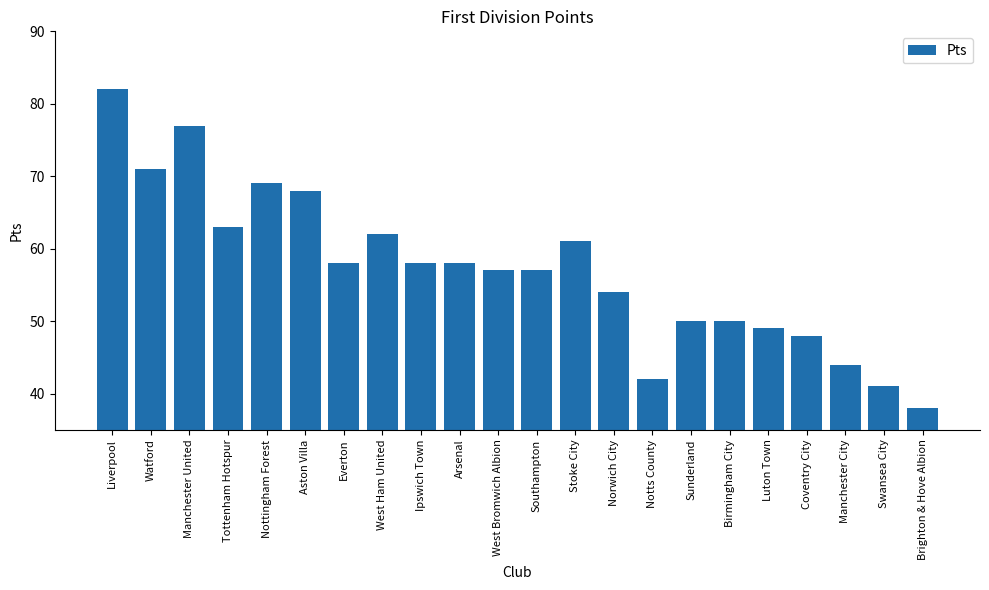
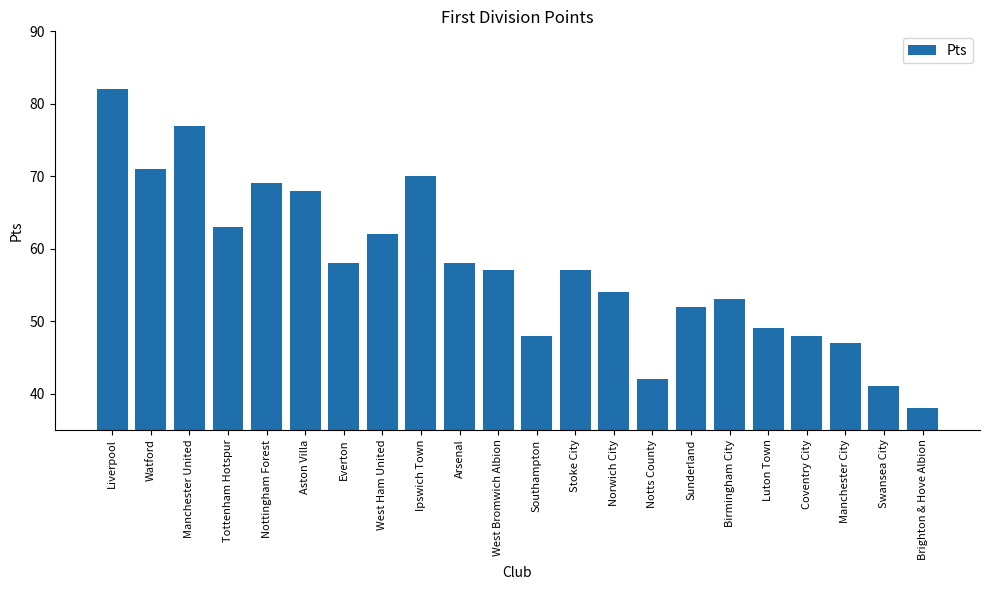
Ipswich Town: 58 -> 70
Southampton: 57 -> 48
Stoke City: 61 -> 57
Sunderland: 50 -> 52
Birmingham City: 50 -> 53
Manchester City: 44 -> 47
